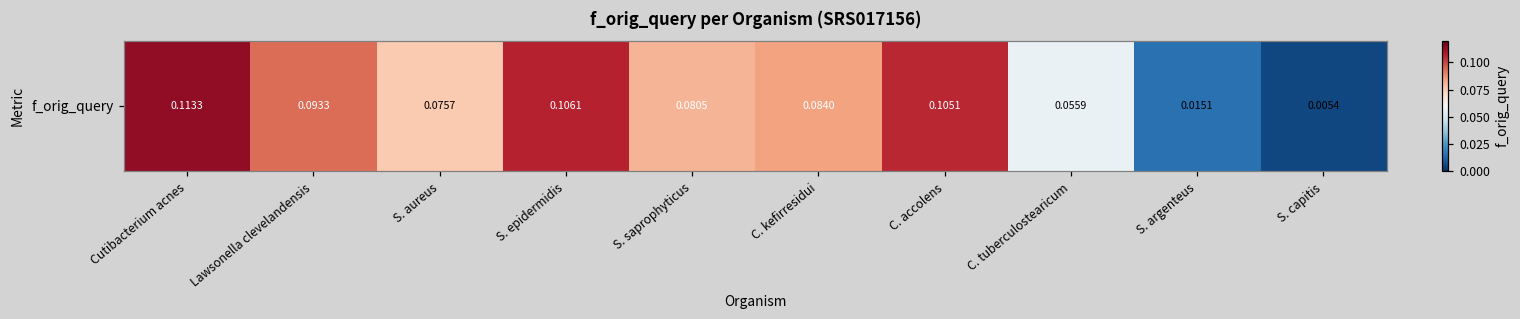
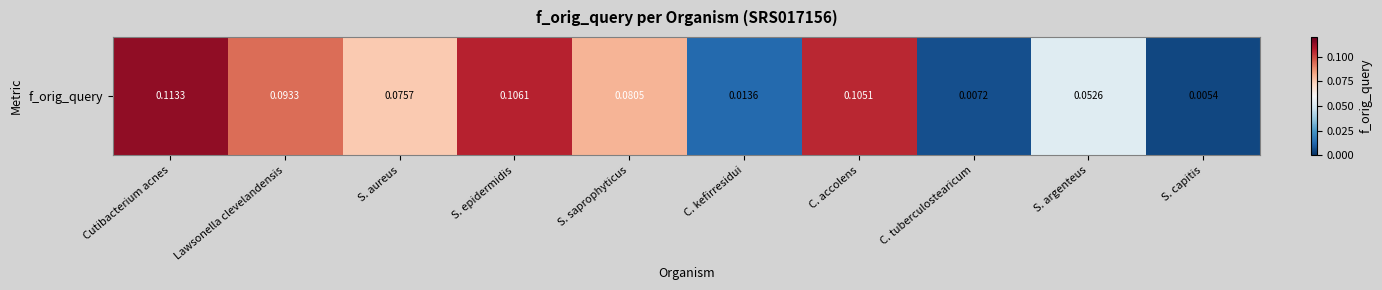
f_orig_query, C. kefirresidui: 0.0840 -> 0.0136
f_orig_query, C. tuberculostearicum: 0.0559 -> 0.0072
f_orig_query, S. argenteus: 0.0151 -> 0.0526
